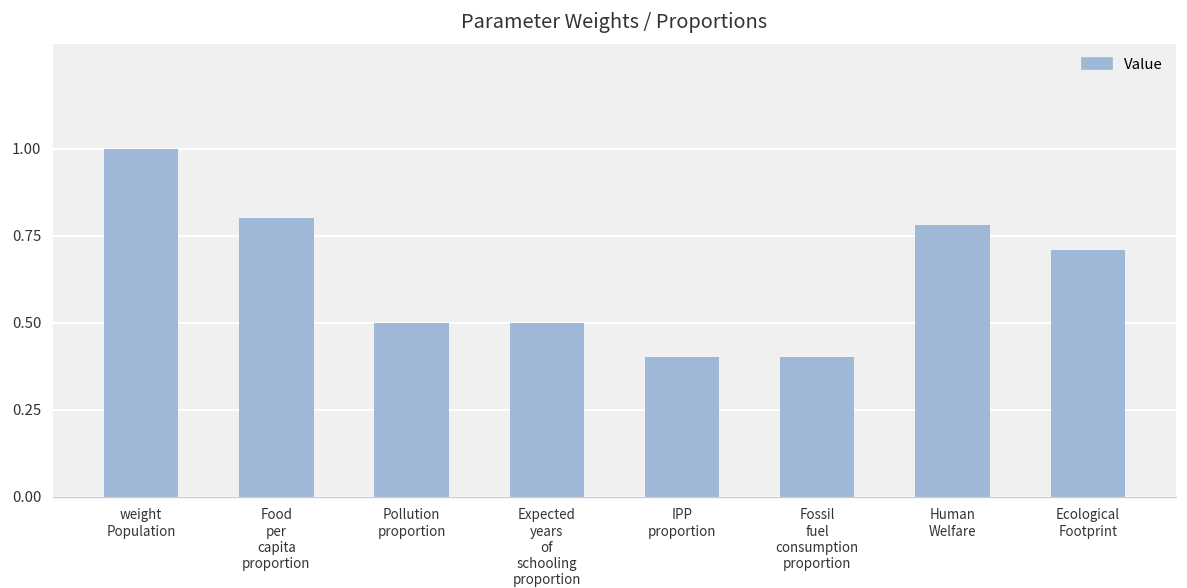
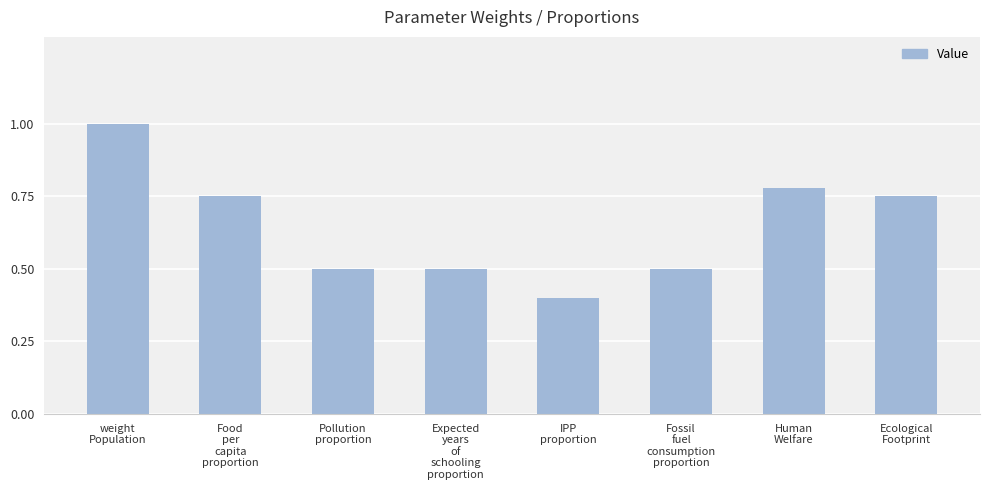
Food per capita proportion: 0.80 -> 0.75
Fossil fuel consumption proportion: 0.4 -> 0.5
Ecological Footprint: 0.71 -> 0.75
